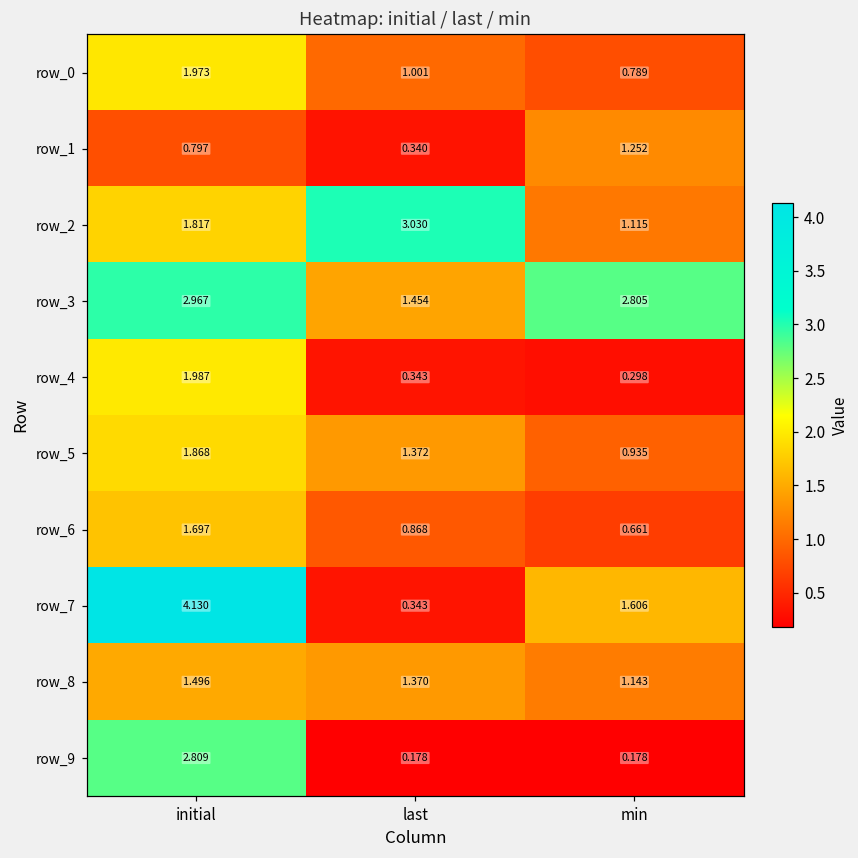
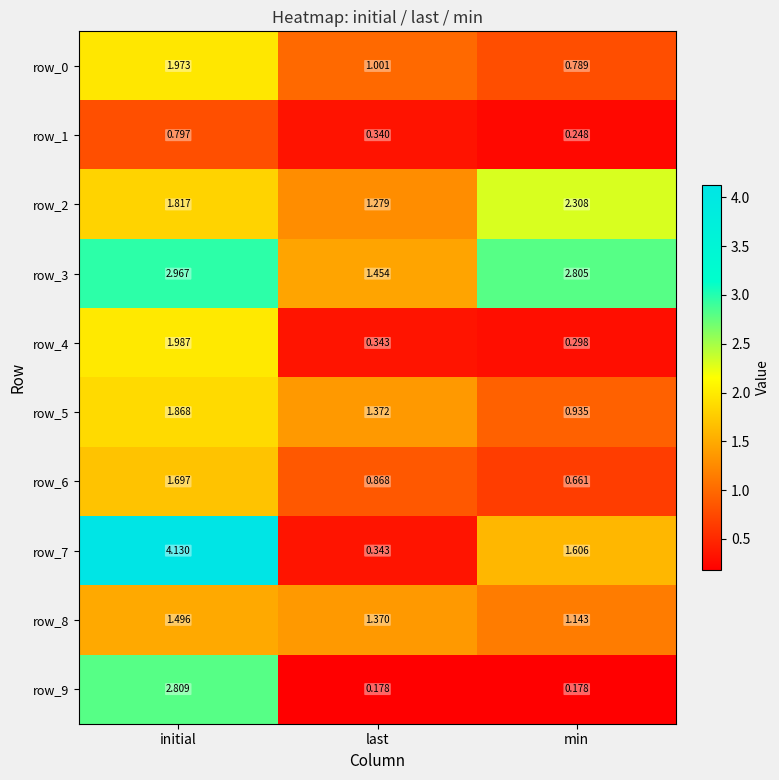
row_1, min: 1.252 -> 0.248
row_2, last: 3.030 -> 1.279
row_2, min: 1.115 -> 2.308
